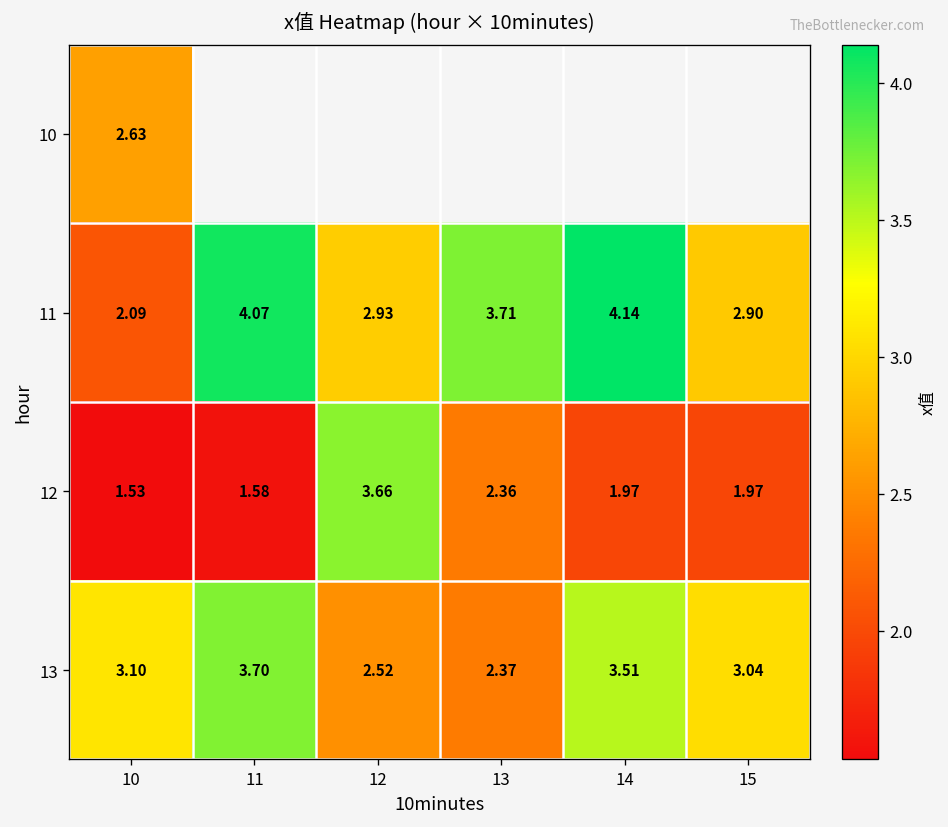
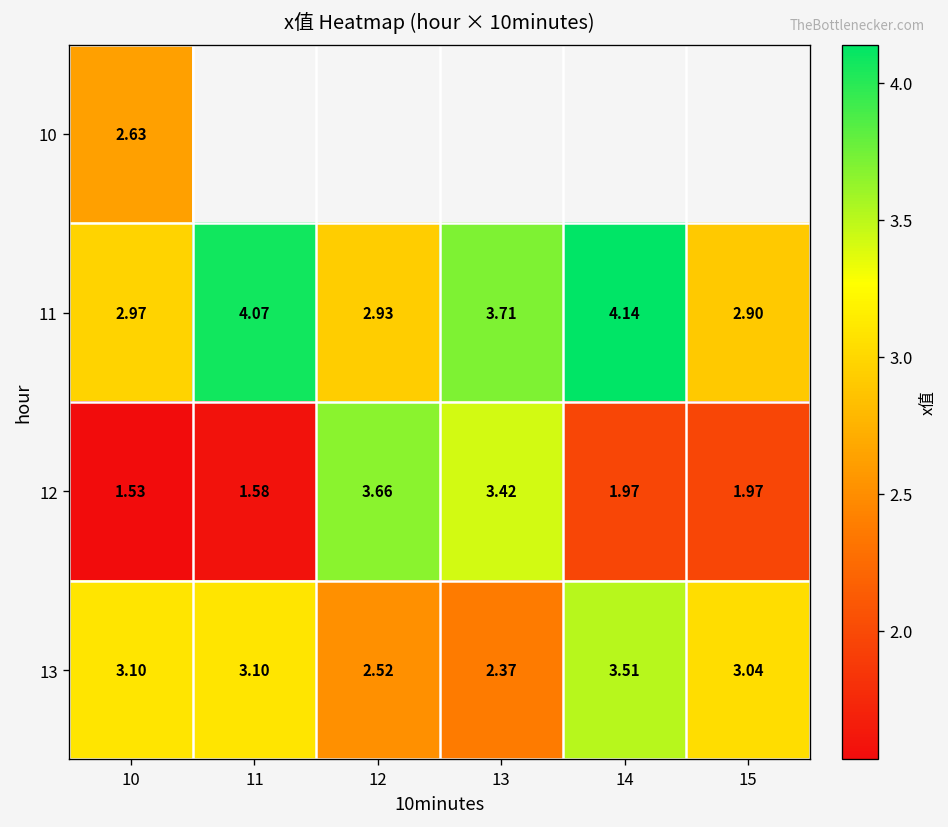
11, 10: 2.09 -> 2.97
12, 13: 2.36 -> 3.42
13, 11: 3.70 -> 3.10
